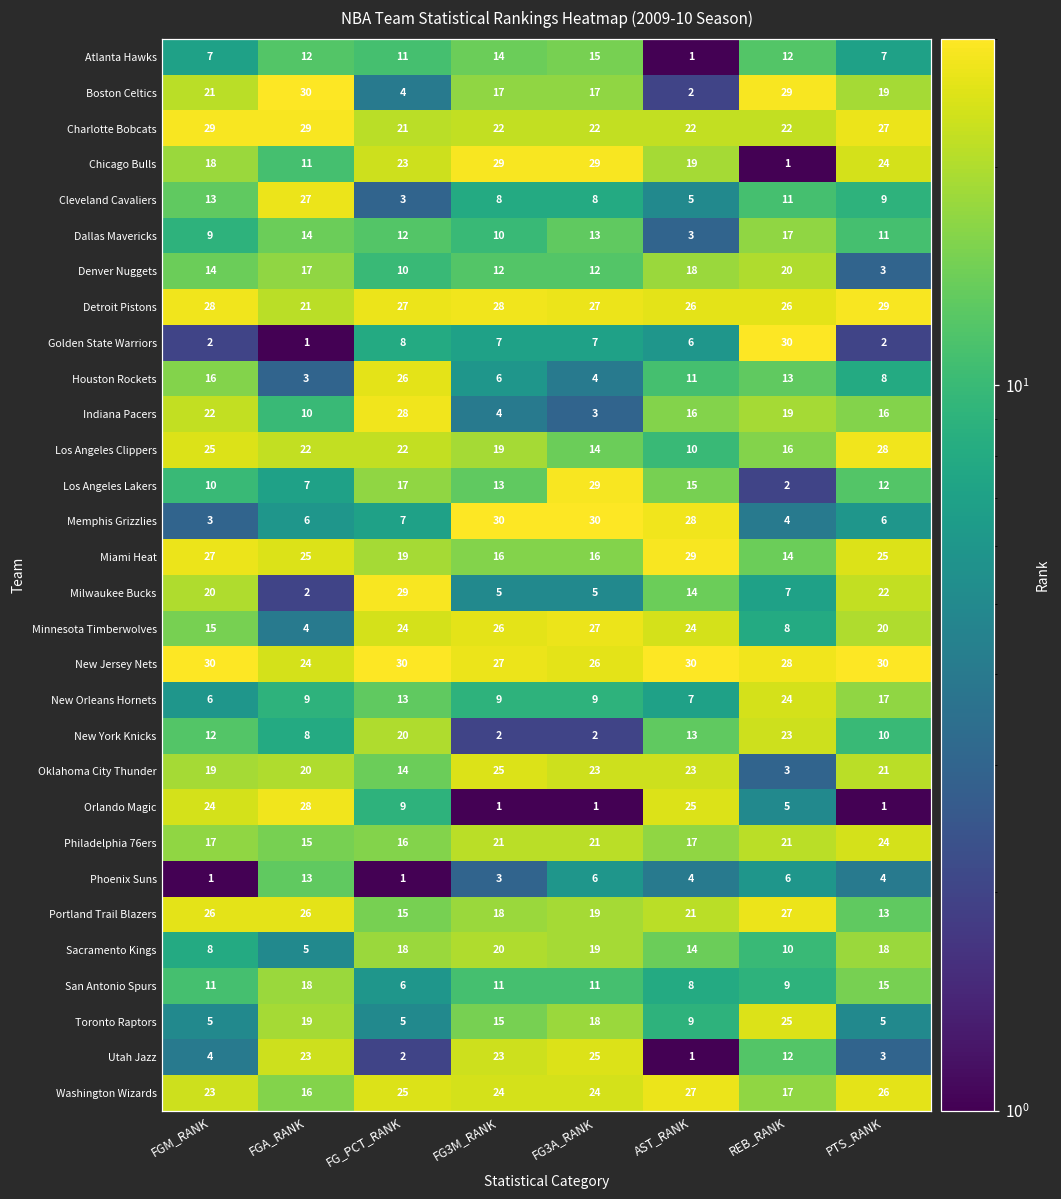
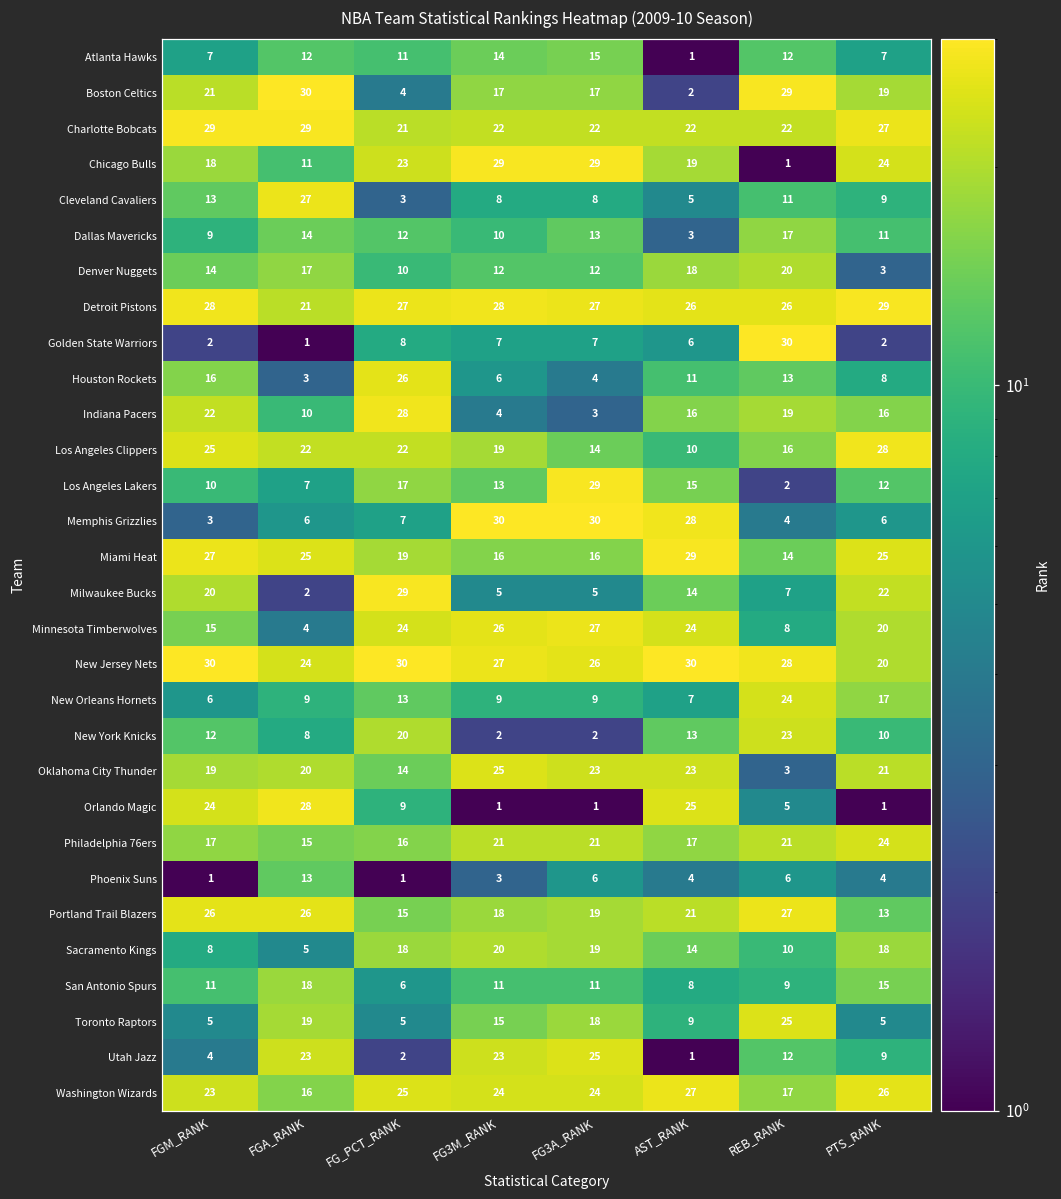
New Jersey Nets, PTS_RANK: 30 -> 20
Utah Jazz, PTS_RANK: 3 -> 9
